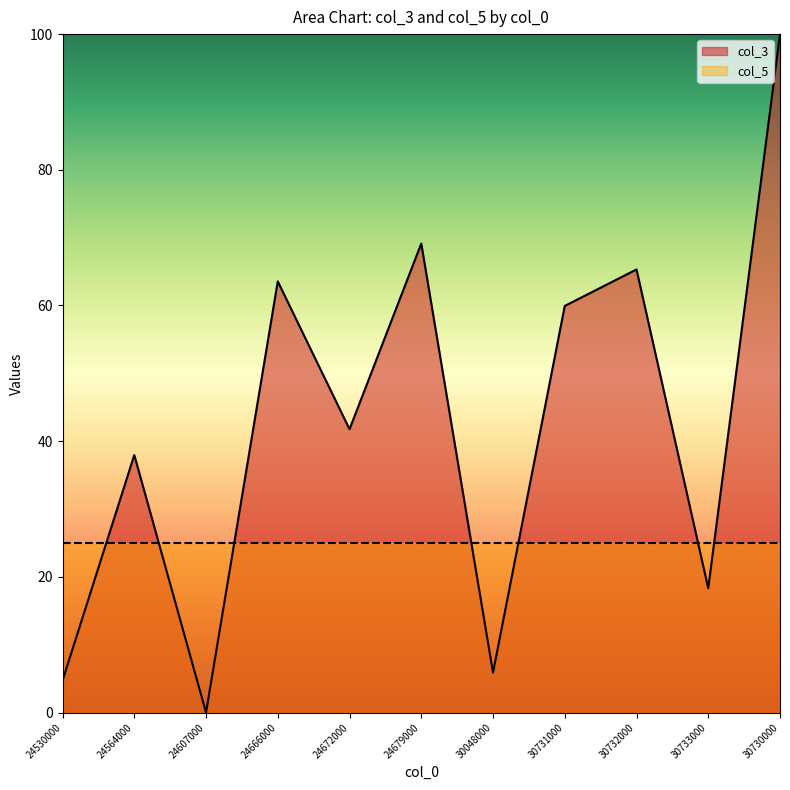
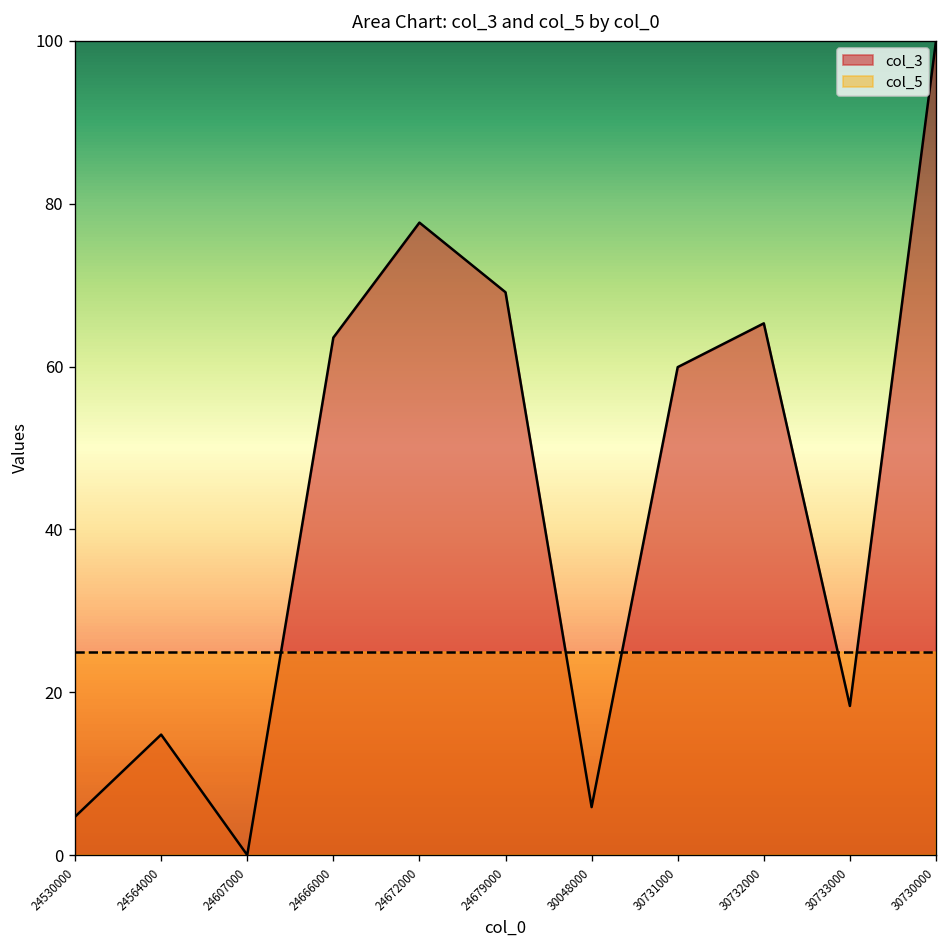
col_3, 24564000: 38 -> 15
col_3, 24672000: 42 -> 78
